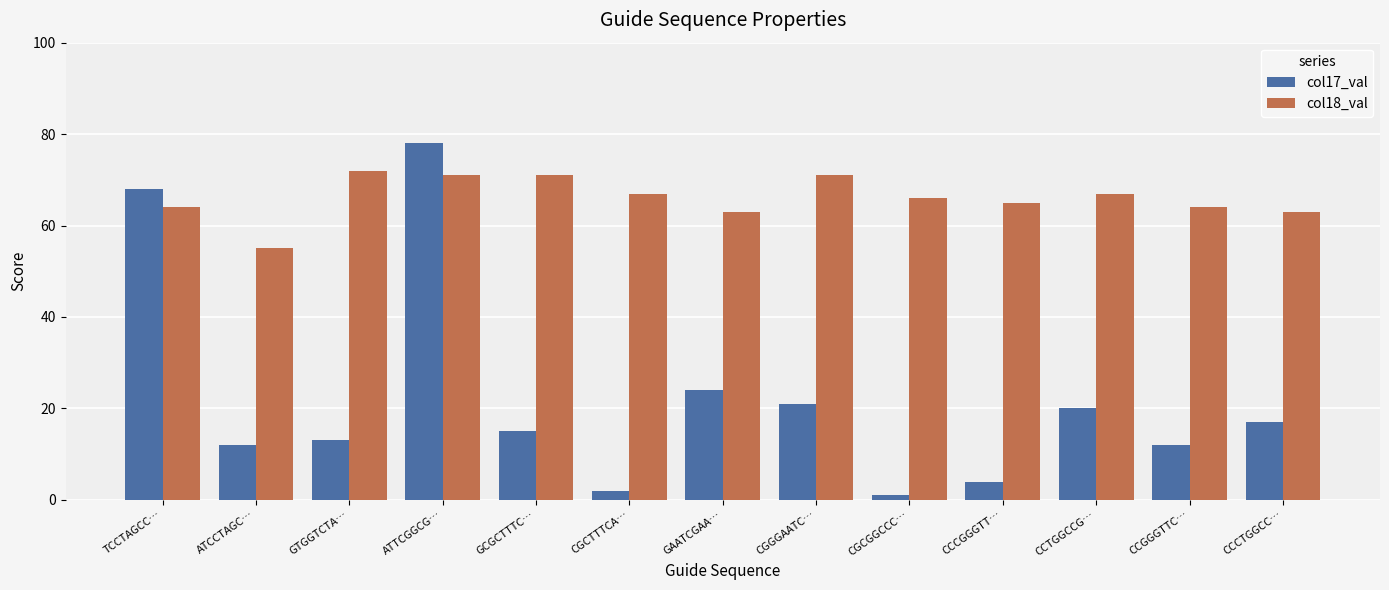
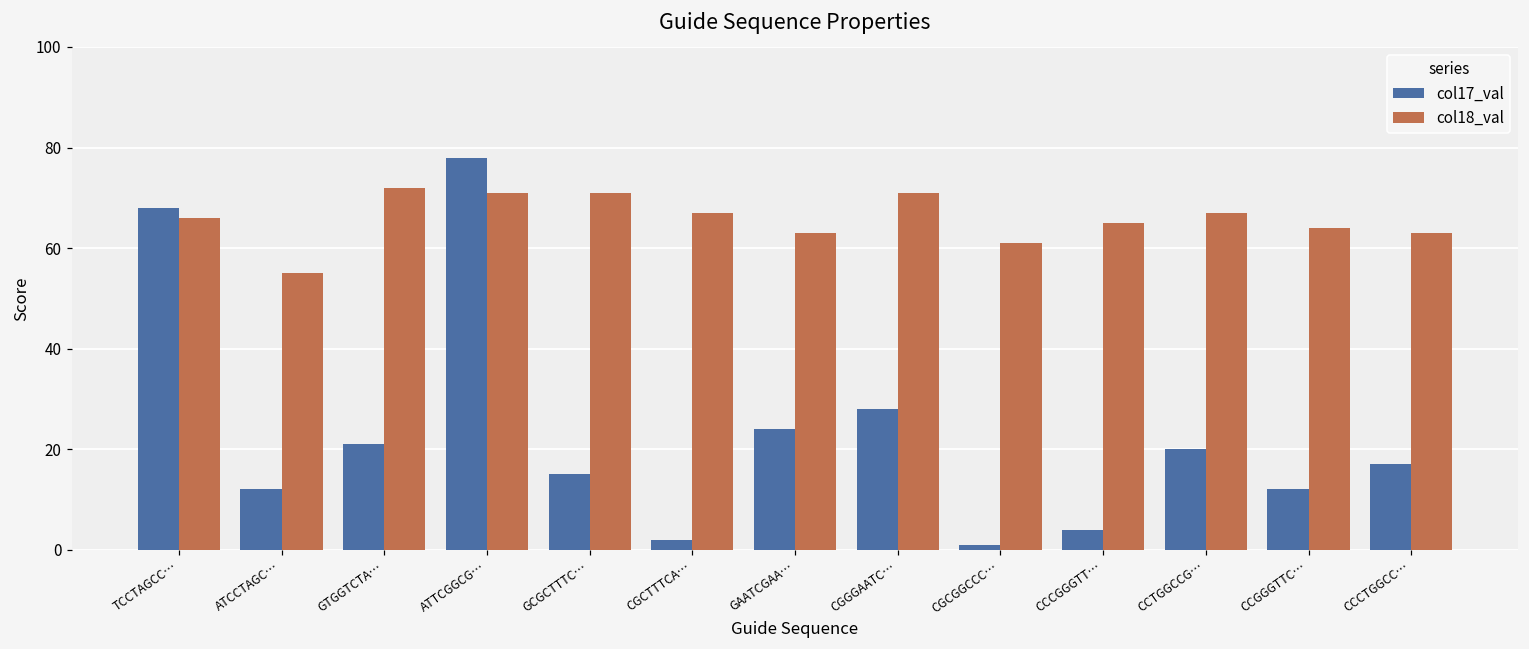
col18_val, TCCTAGCC…: 64 -> 66
col17_val, GTGGTCTA…: 13 -> 21
col17_val, CGGGAATC…: 21 -> 28
col18_val, CGCGGCCC…: 66 -> 61
